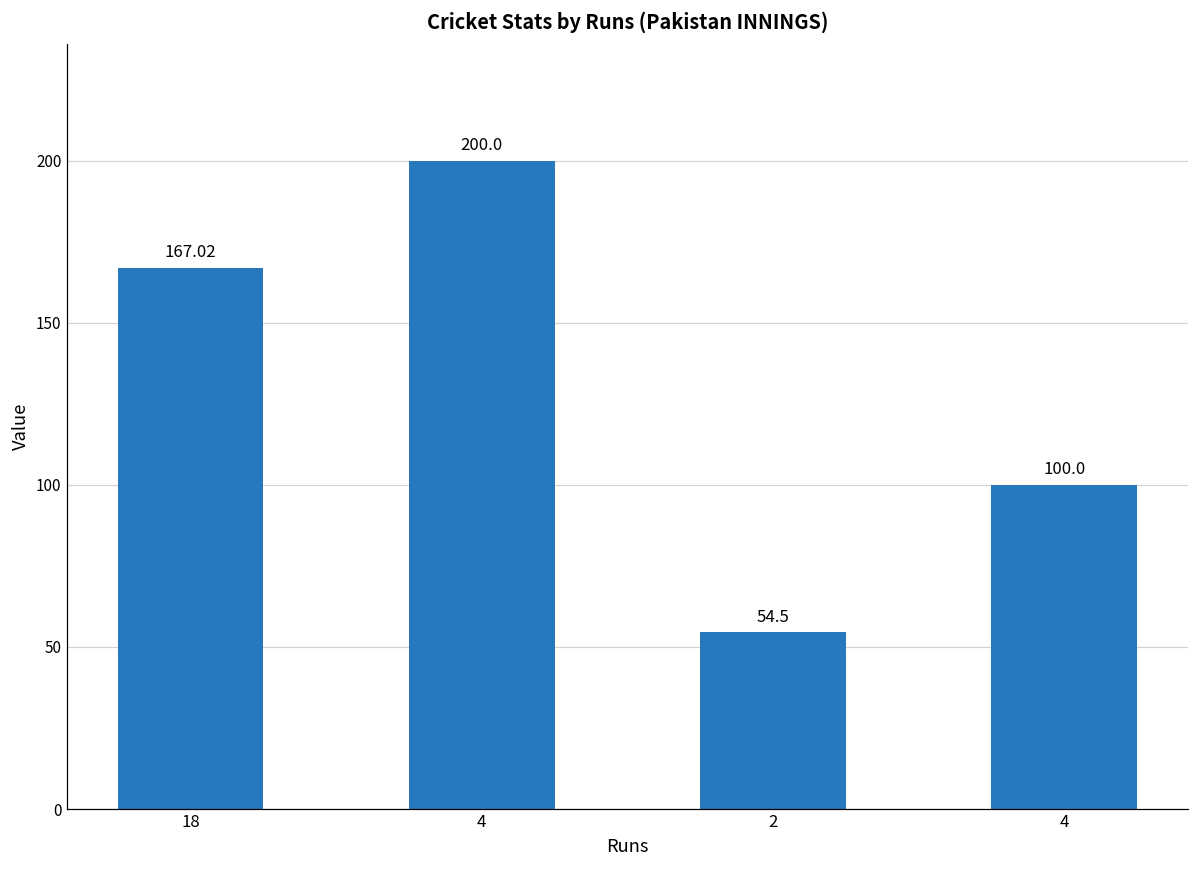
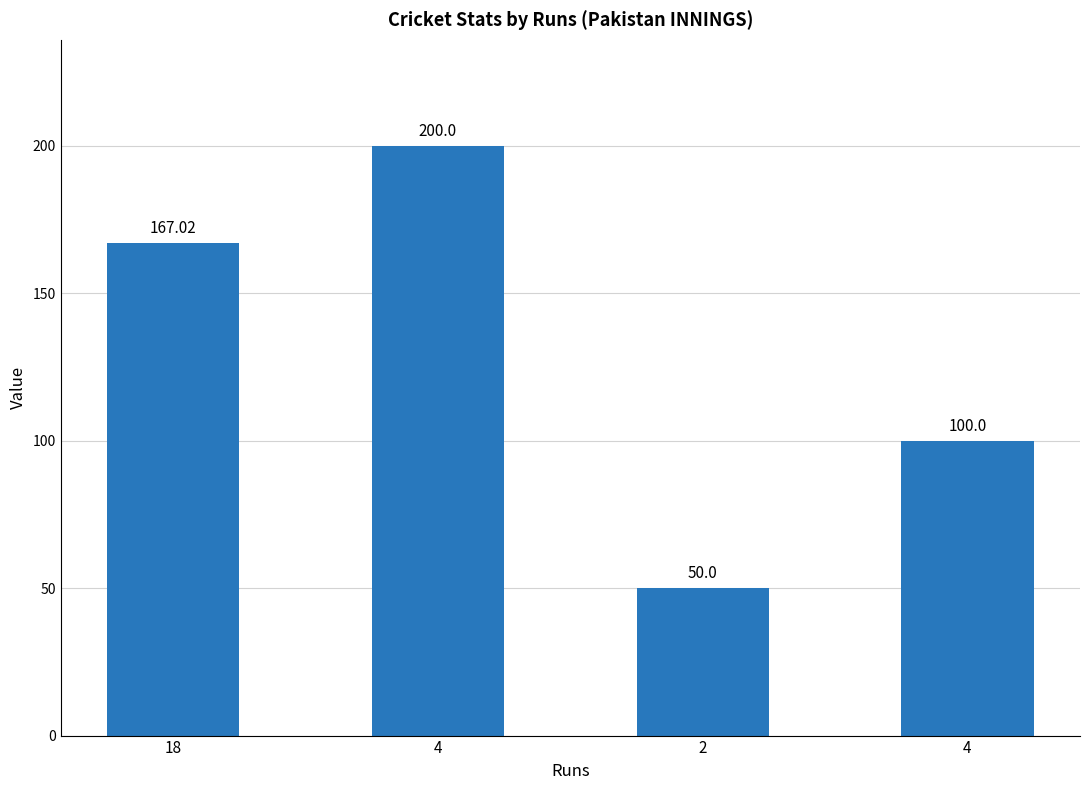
2: 54.5 -> 50.0
